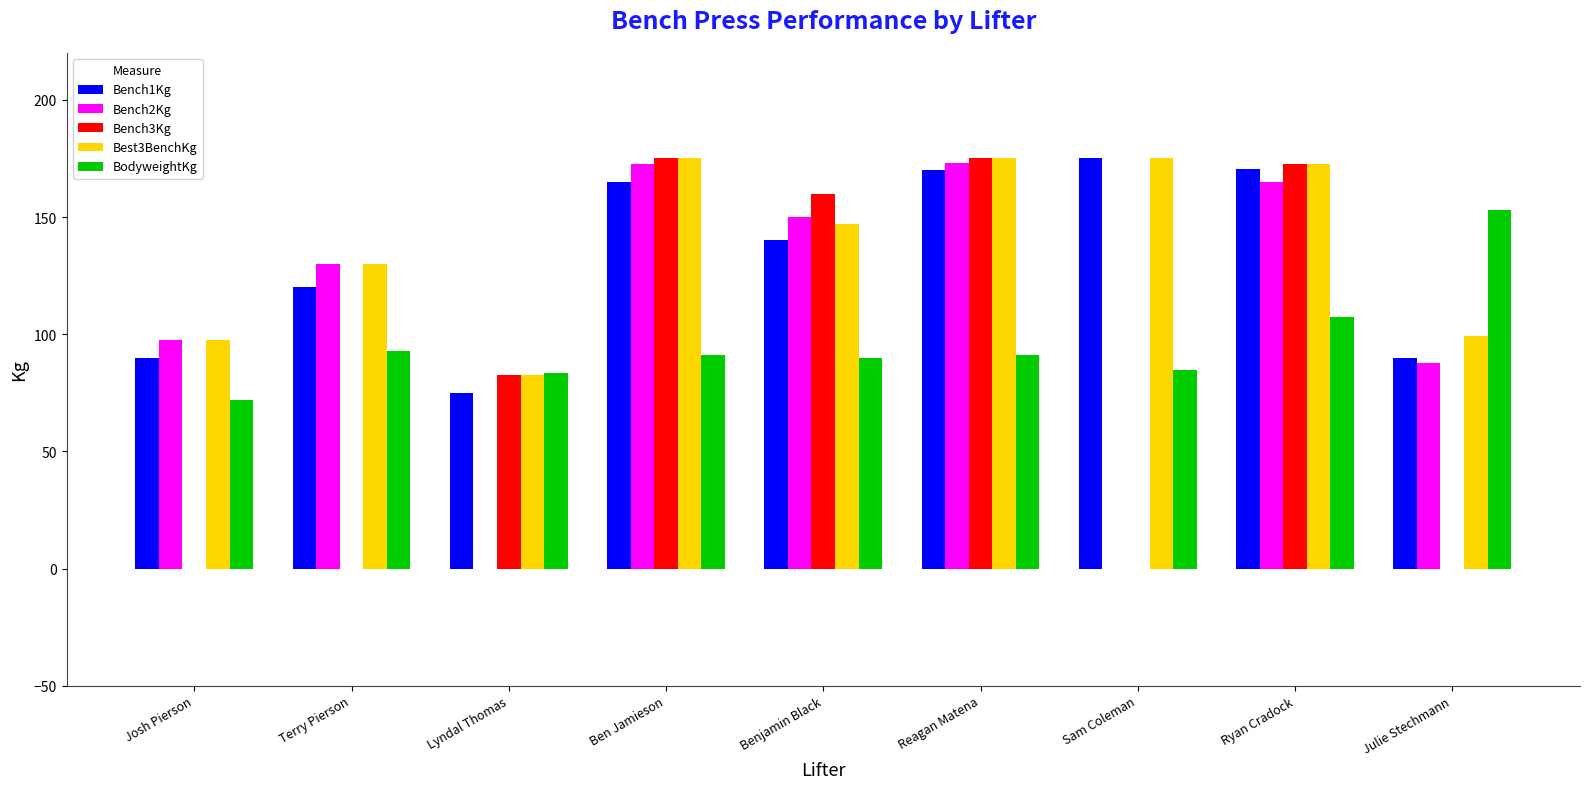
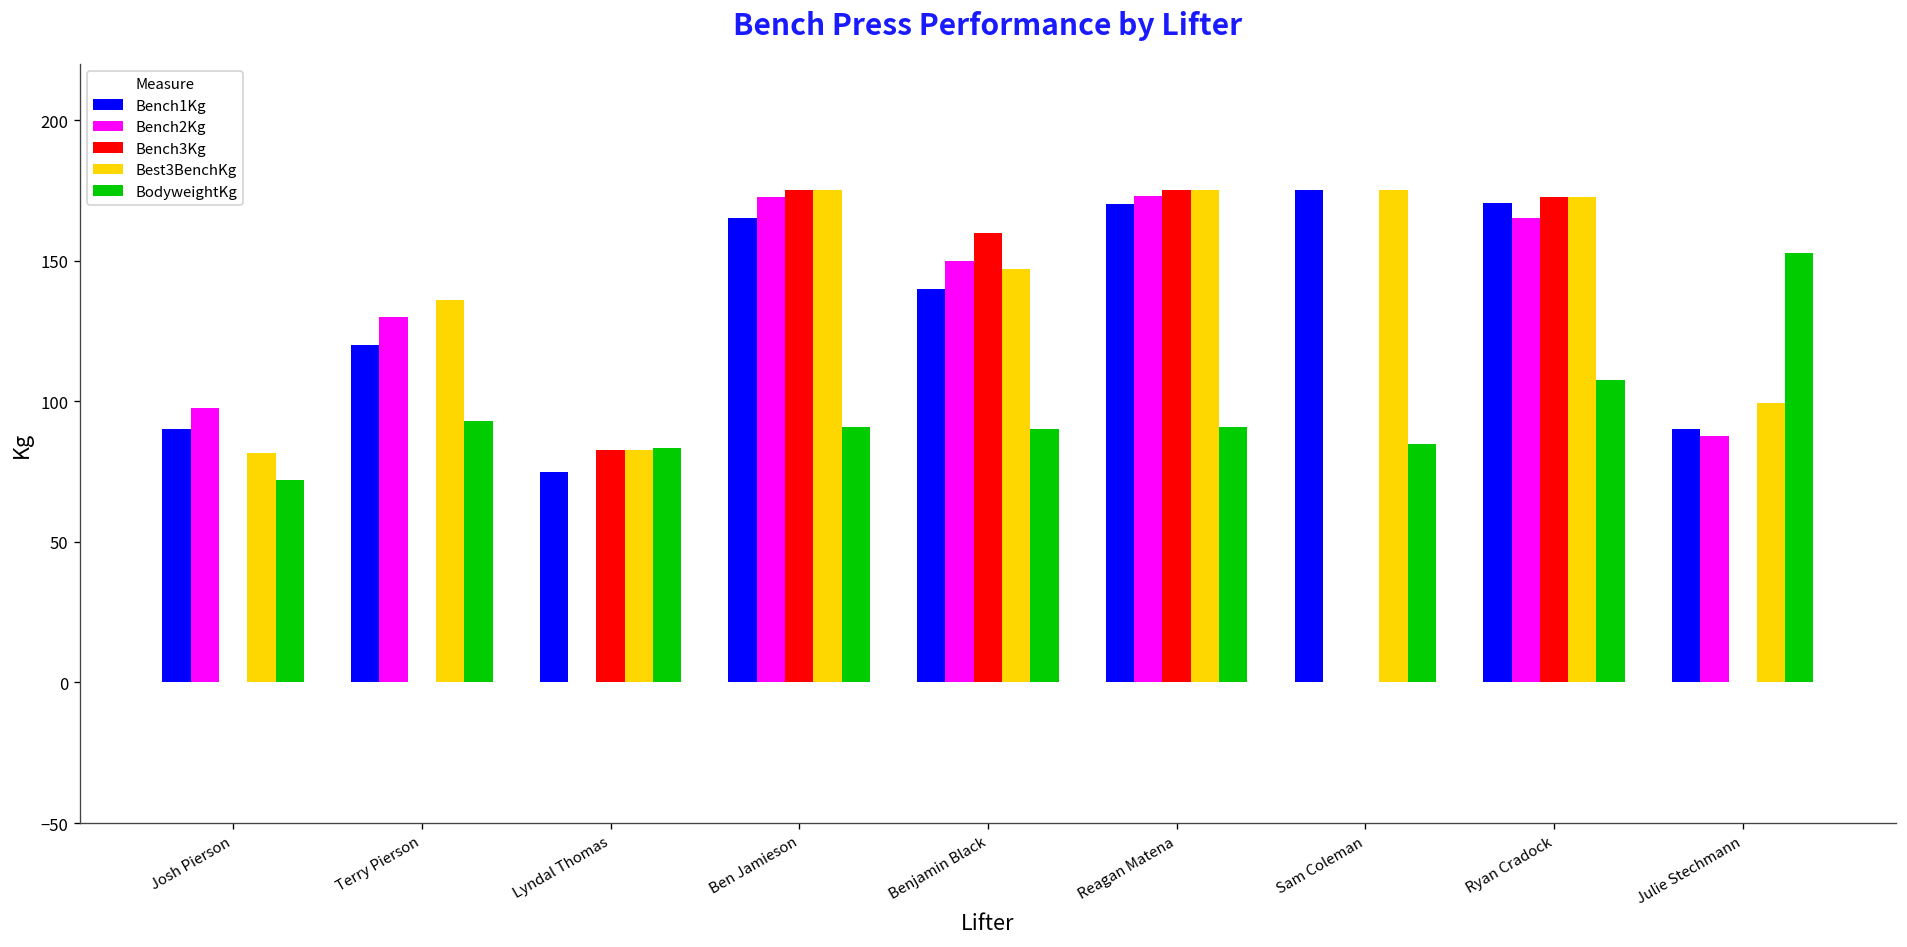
Best3BenchKg, Josh Pierson: 98 -> 82
Best3BenchKg, Terry Pierson: 130 -> 136
